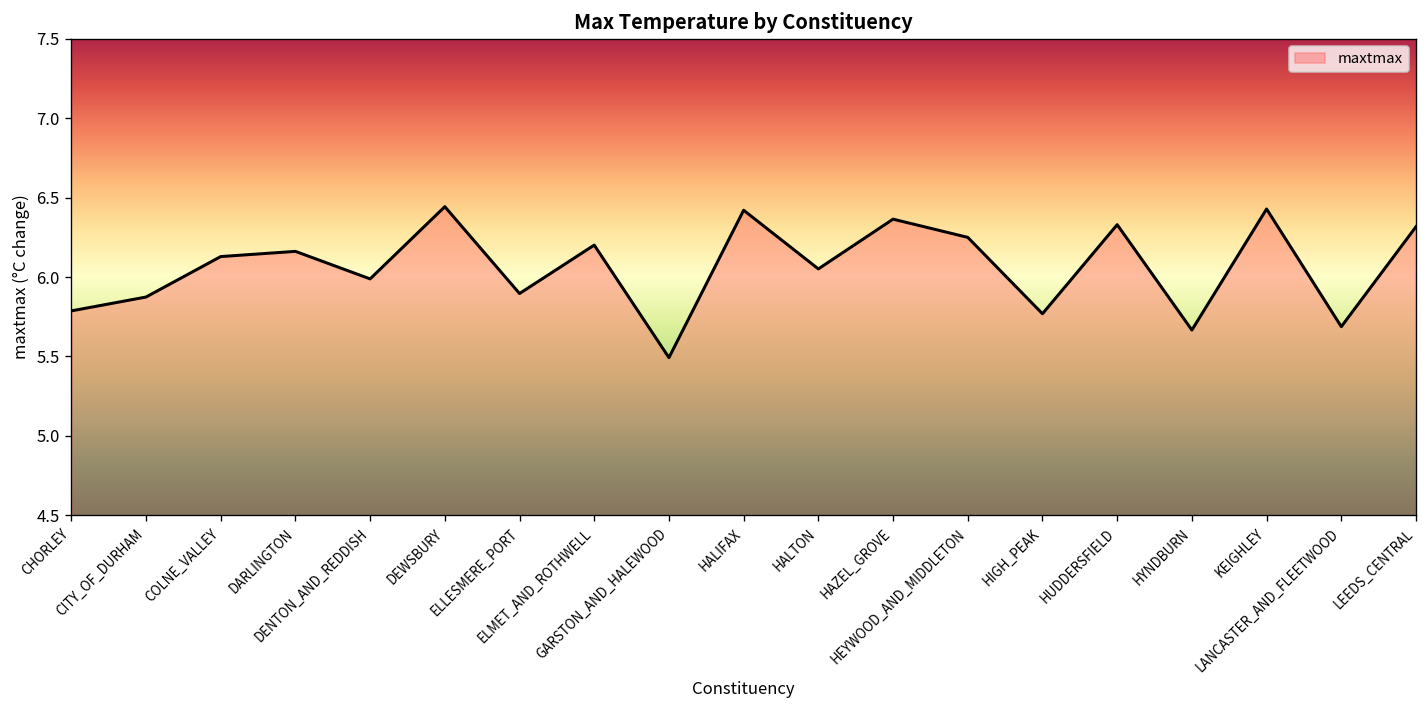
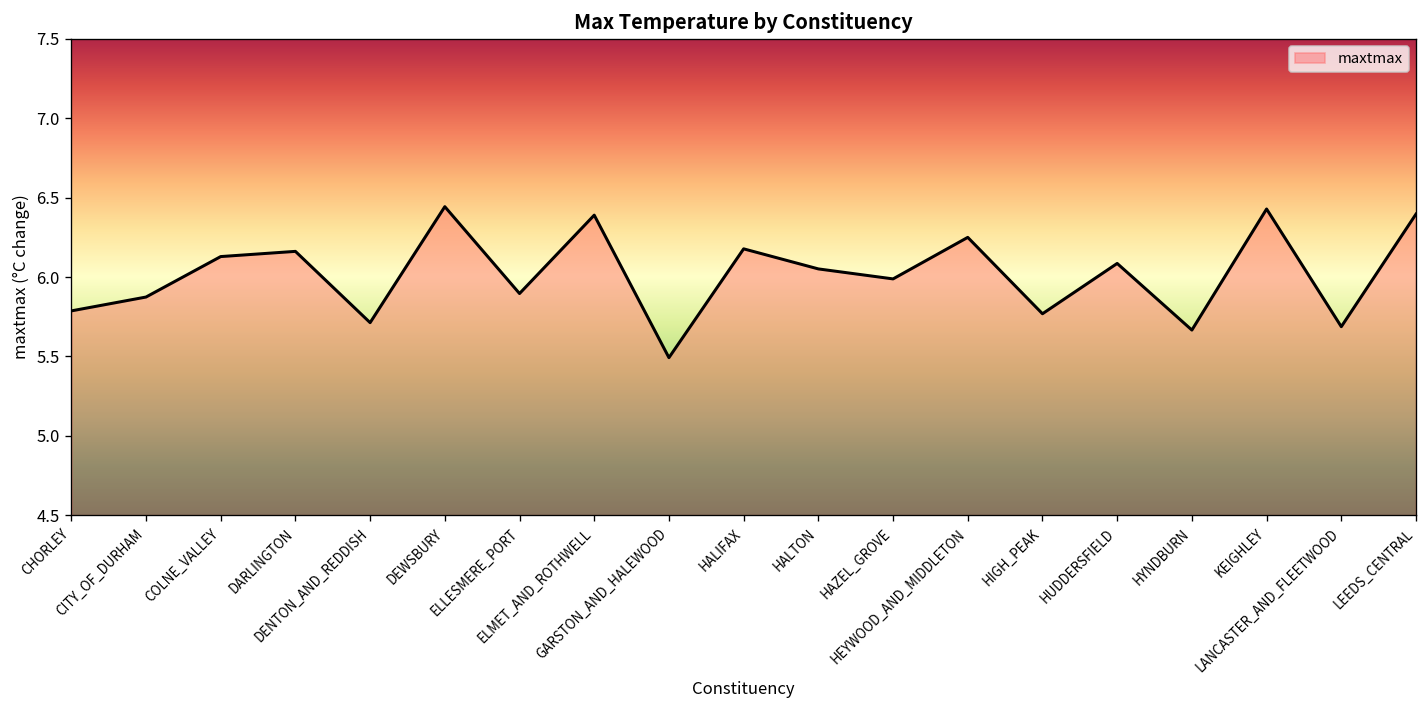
DENTON_AND_REDDISH: 5.99 -> 5.71
ELMET_AND_ROTHWELL: 6.20 -> 6.39
HALIFAX: 6.42 -> 6.18
HAZEL_GROVE: 6.36 -> 5.99
HUDDERSFIELD: 6.33 -> 6.09
LEEDS_CENTRAL: 6.32 -> 6.40
